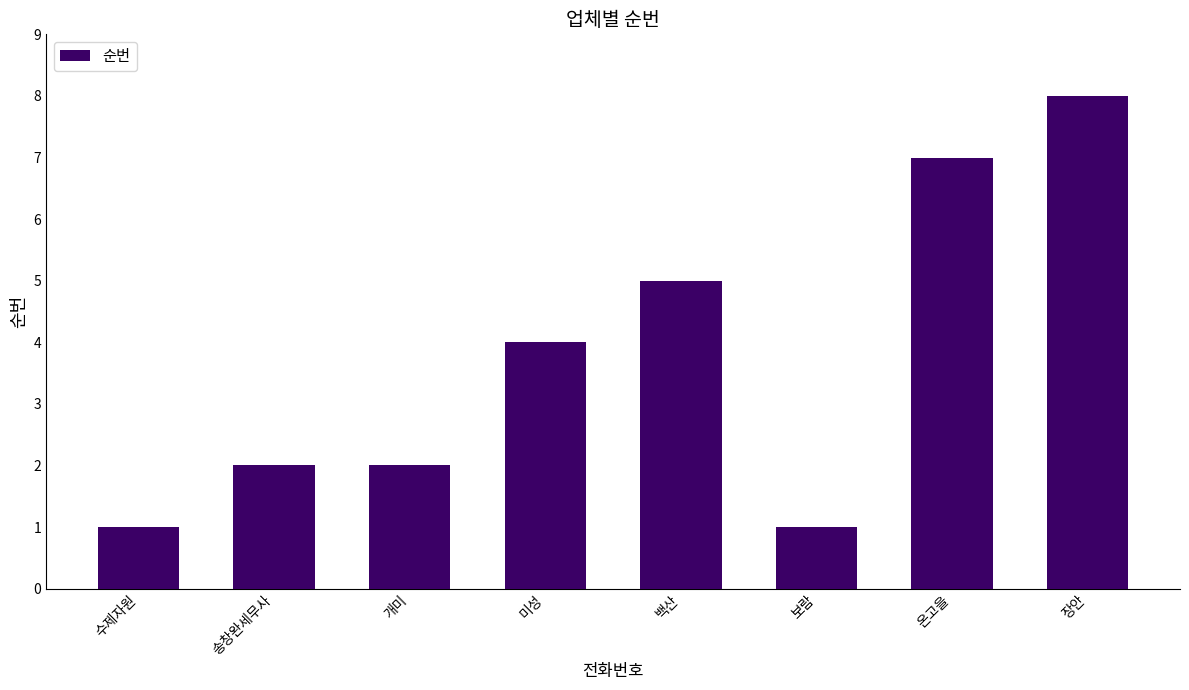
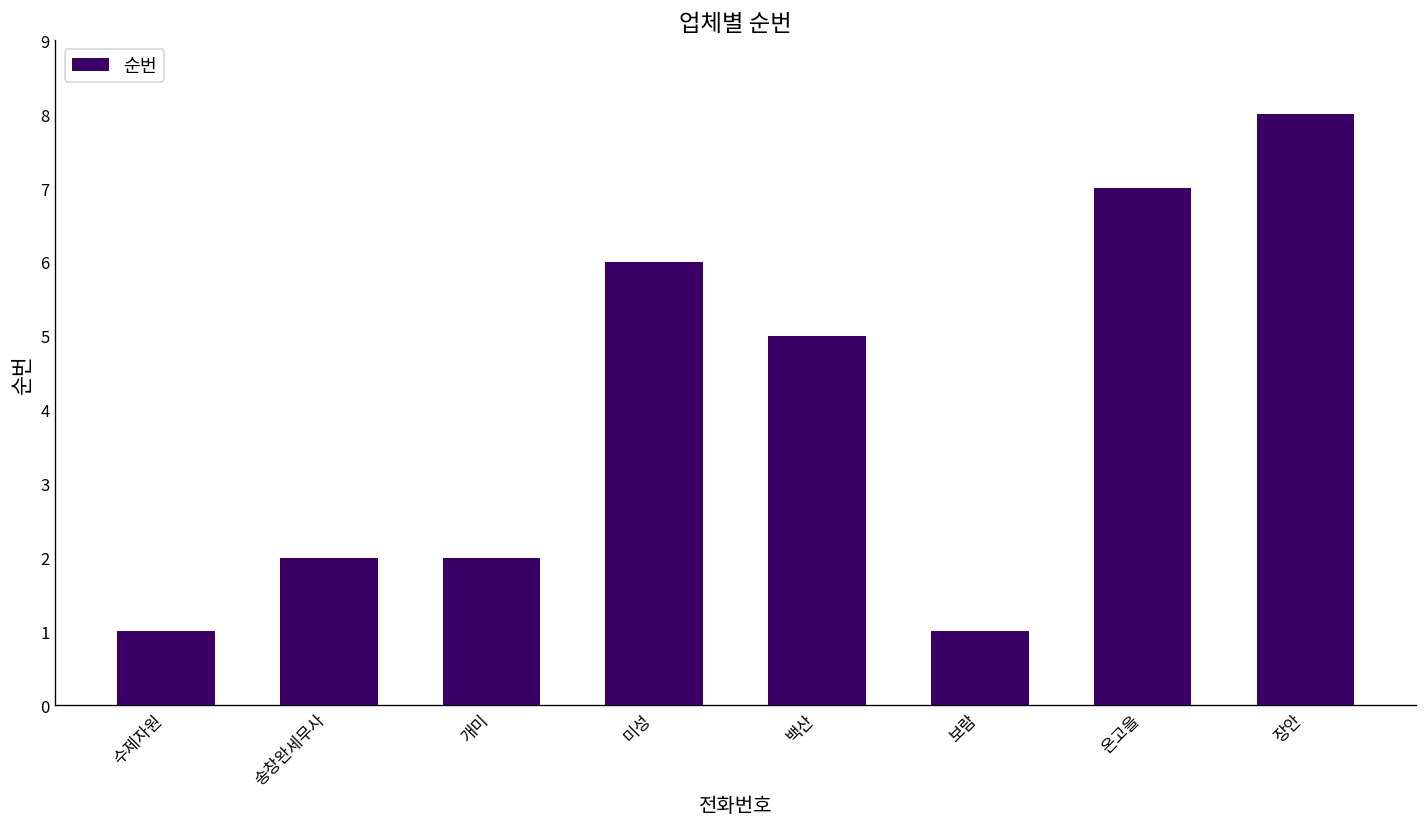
미성: 4 -> 6
